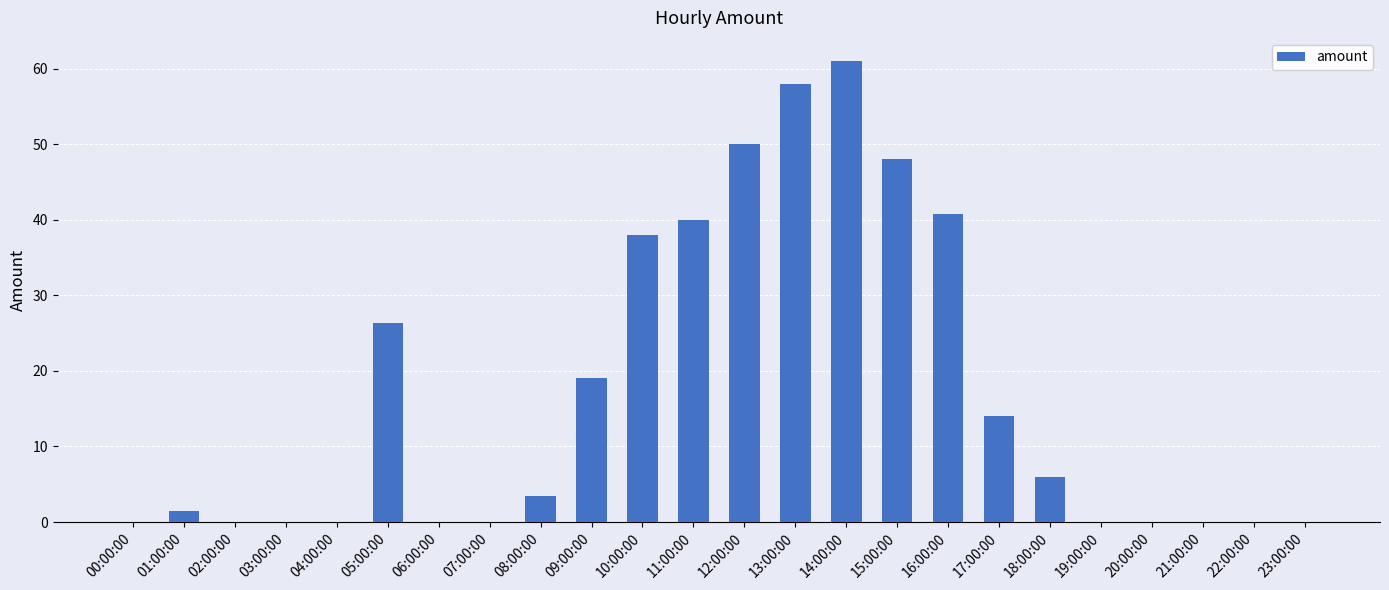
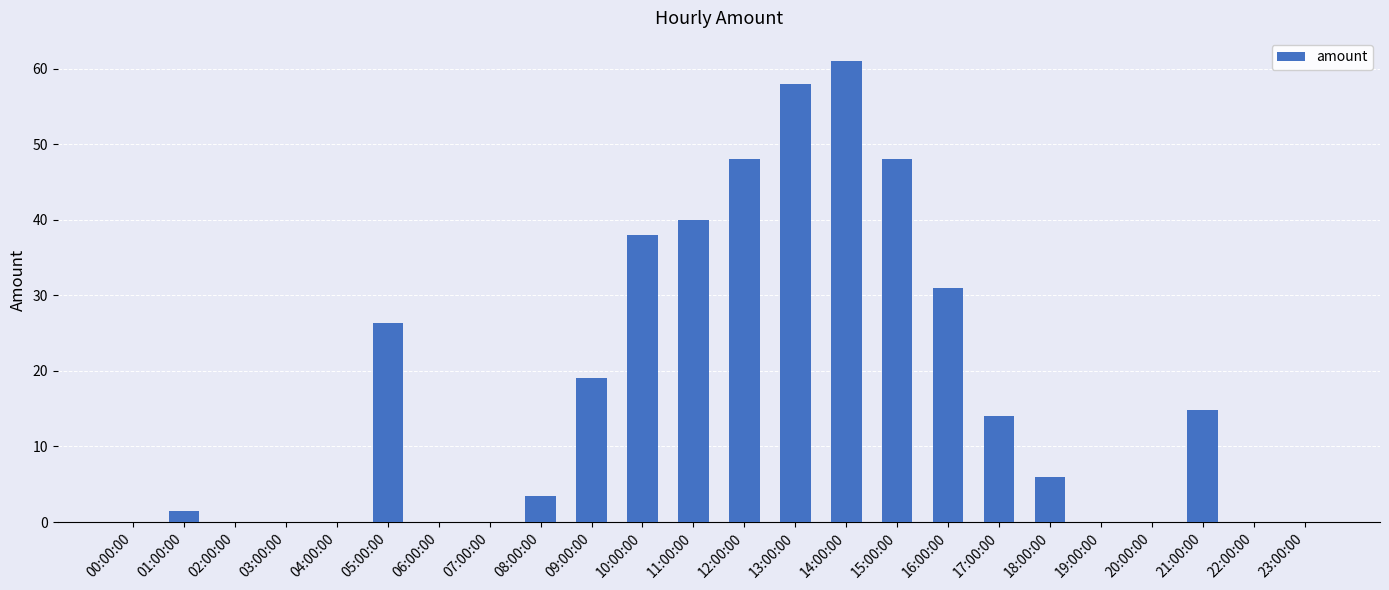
12:00:00: 50 -> 48
16:00:00: 41 -> 31
21:00:00: 0 -> 15
